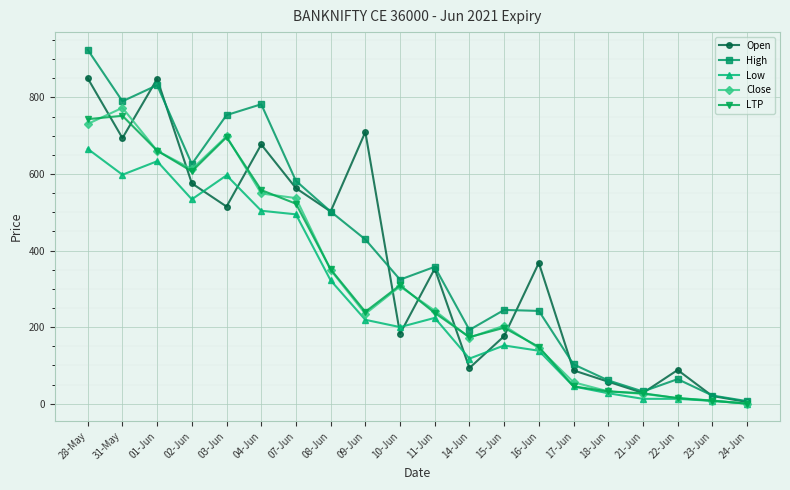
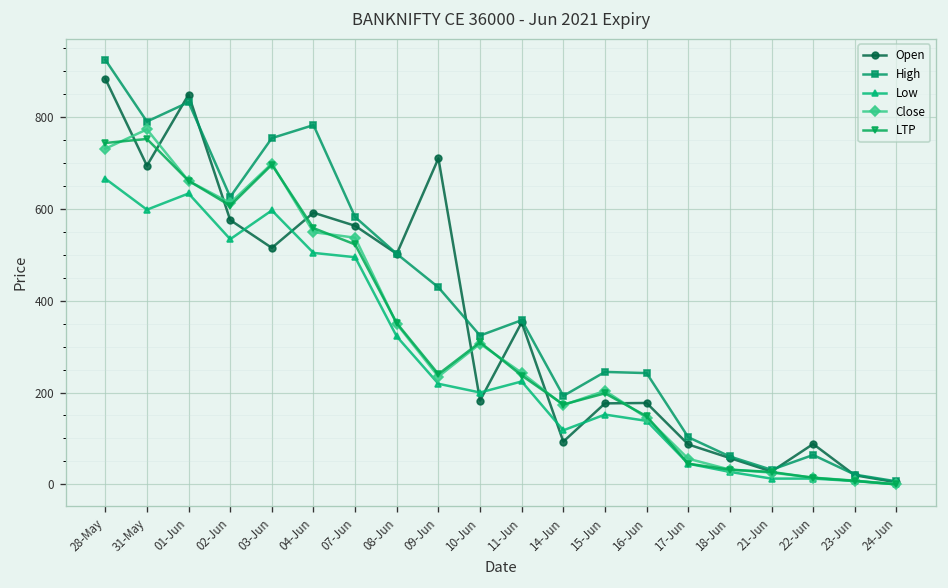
Open, 28-May: 850 -> 880
Open, 04-Jun: 680 -> 590
Open, 16-Jun: 370 -> 180
